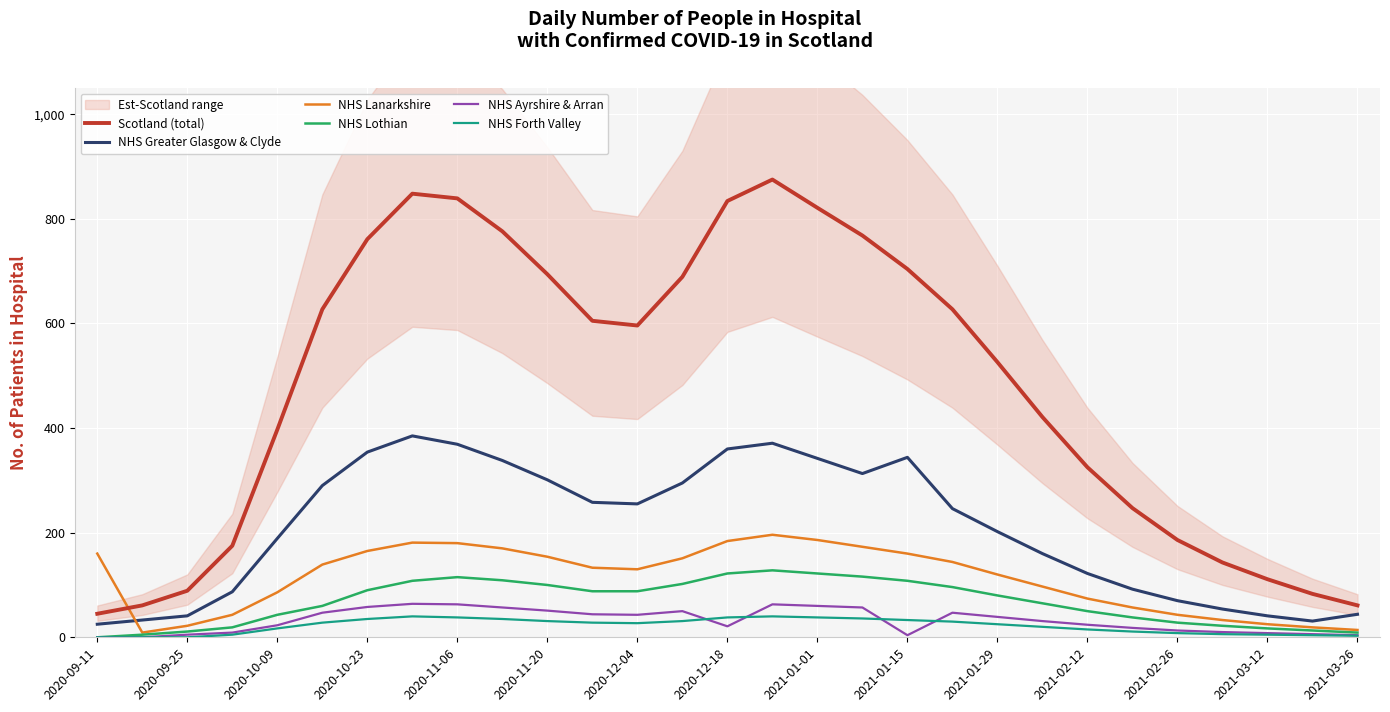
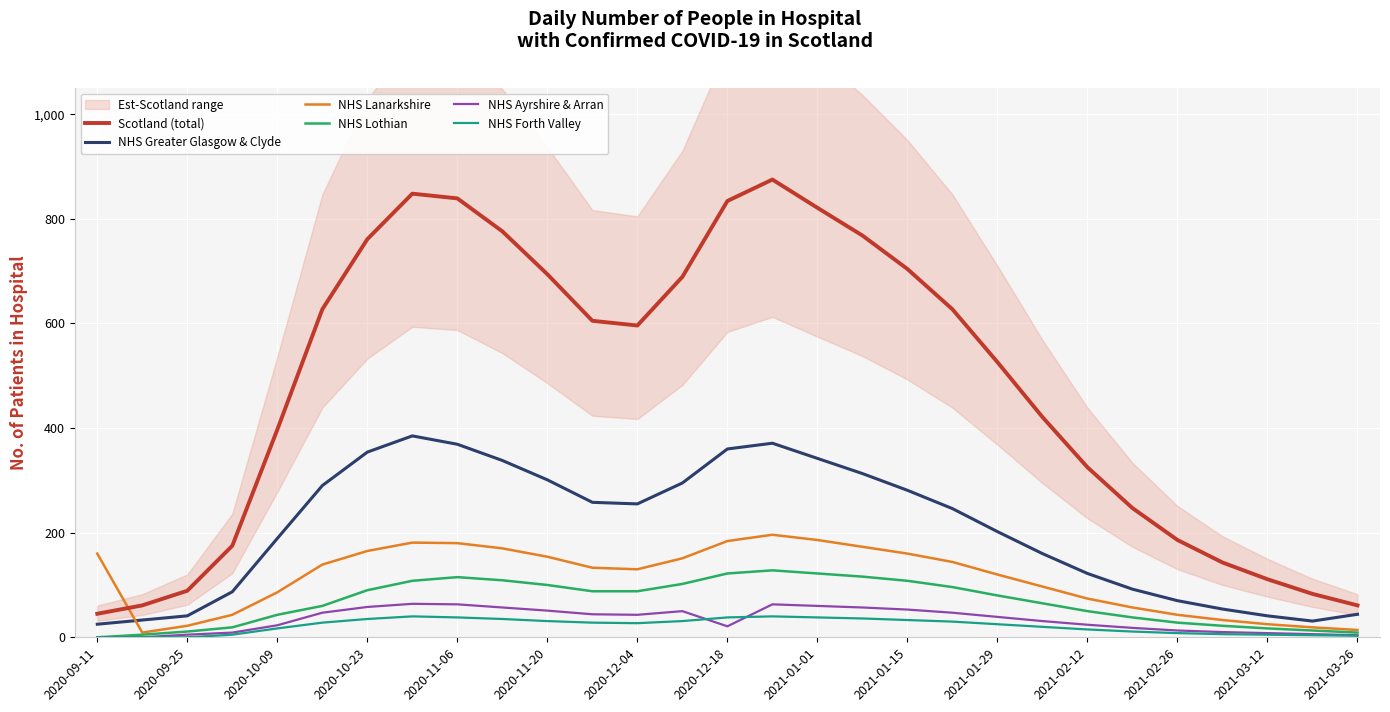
NHS Greater Glasgow & Clyde, 2021-01-15: 340 -> 280
NHS Ayrshire & Arran, 2021-01-15: 0 -> 50
